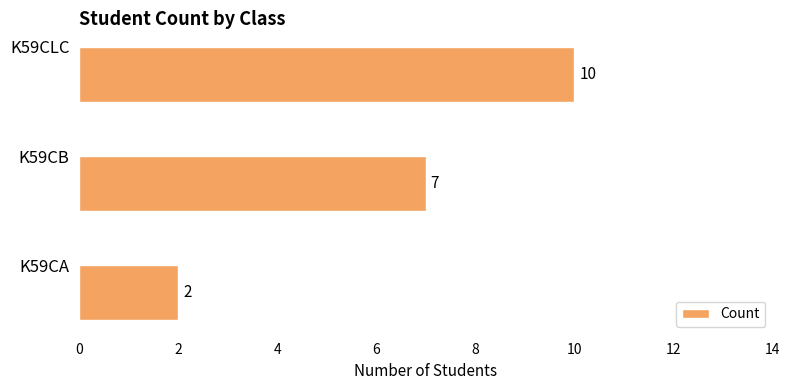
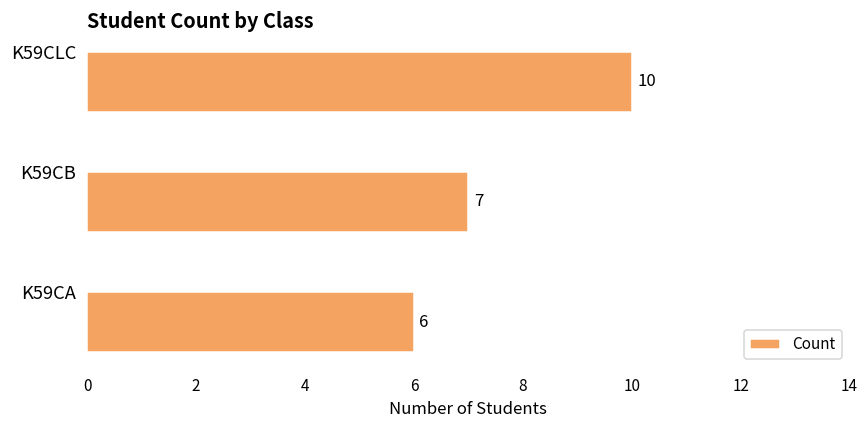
K59CA: 2 -> 6
